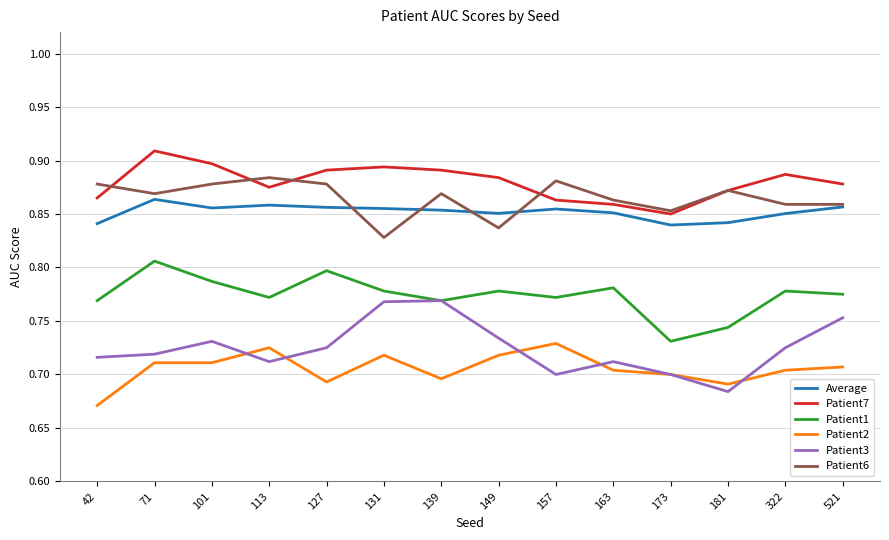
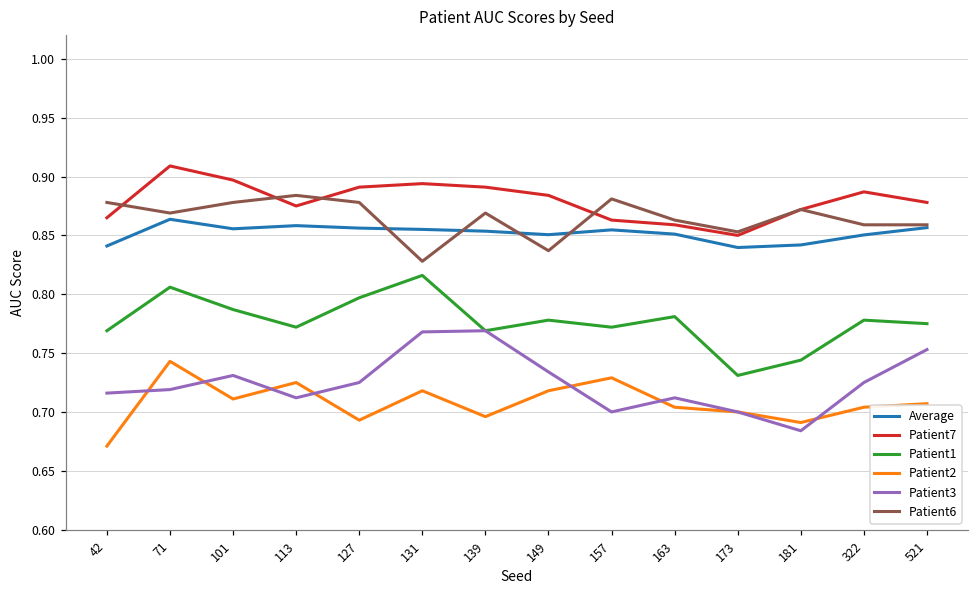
Patient2, 71: 0.711 -> 0.743
Patient1, 131: 0.778 -> 0.816
